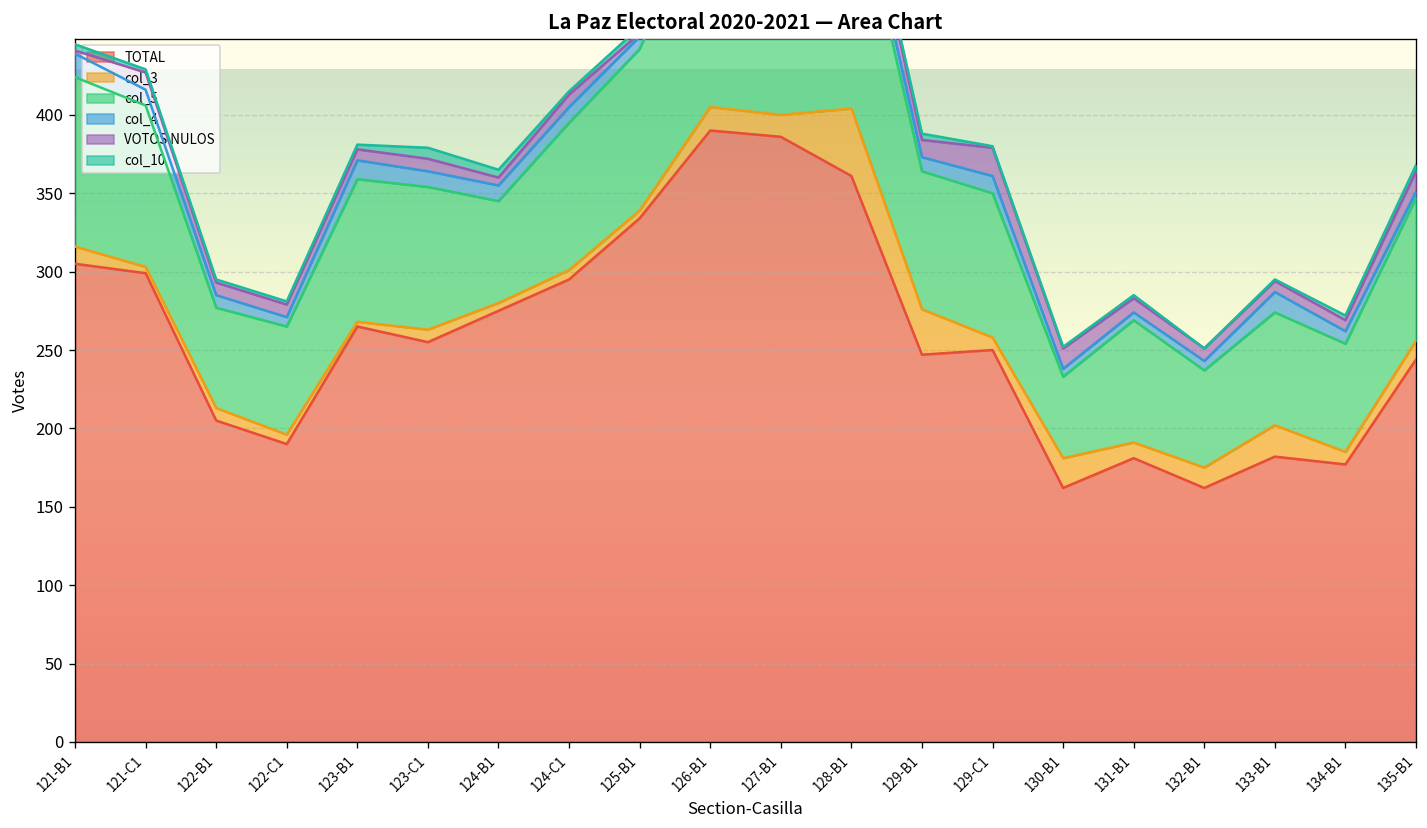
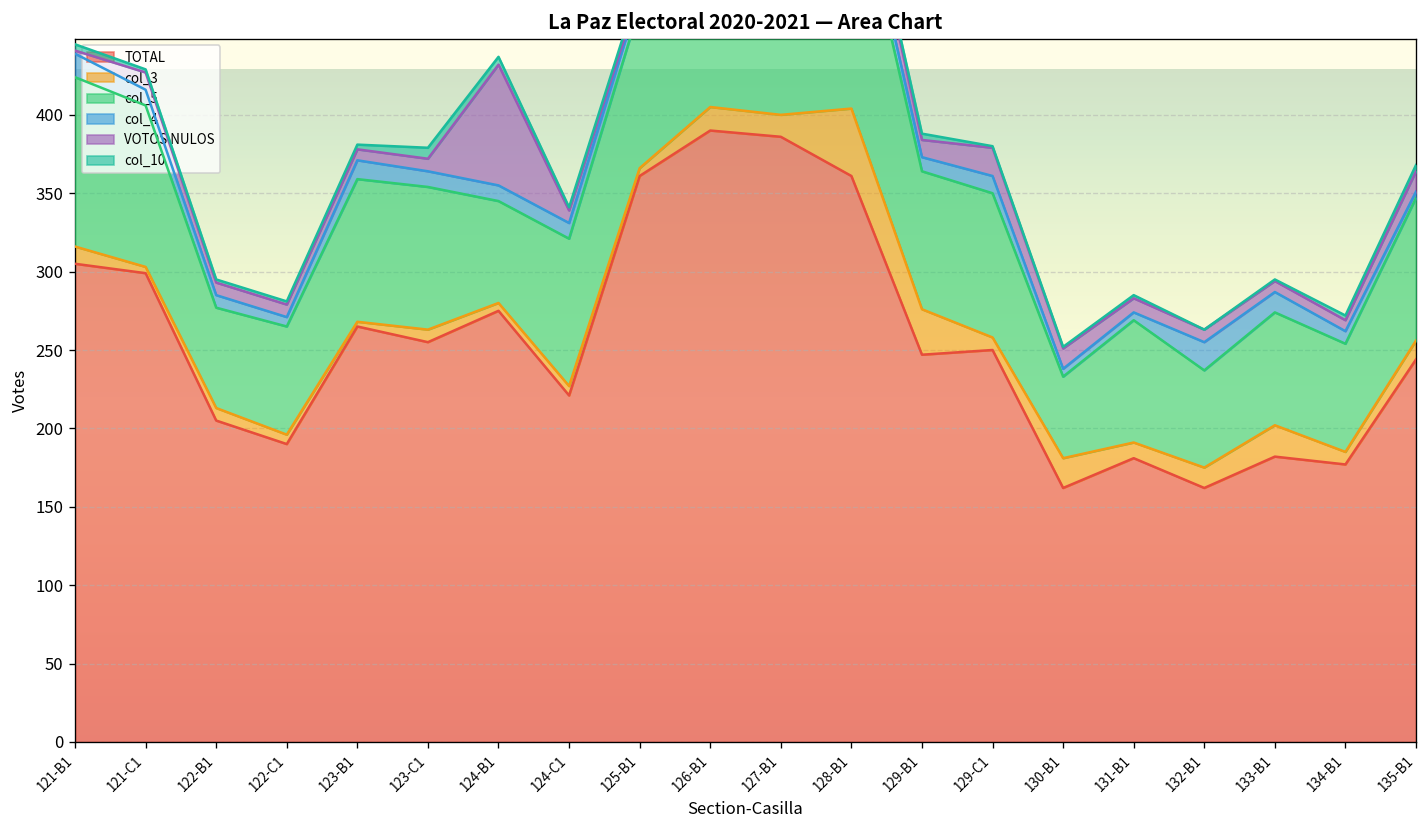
VOTOS NULOS, 124-B1: 5 -> 77
TOTAL, 124-C1: 295 -> 221
TOTAL, 125-B1: 334 -> 361
col_4, 132-B1: 6 -> 18
